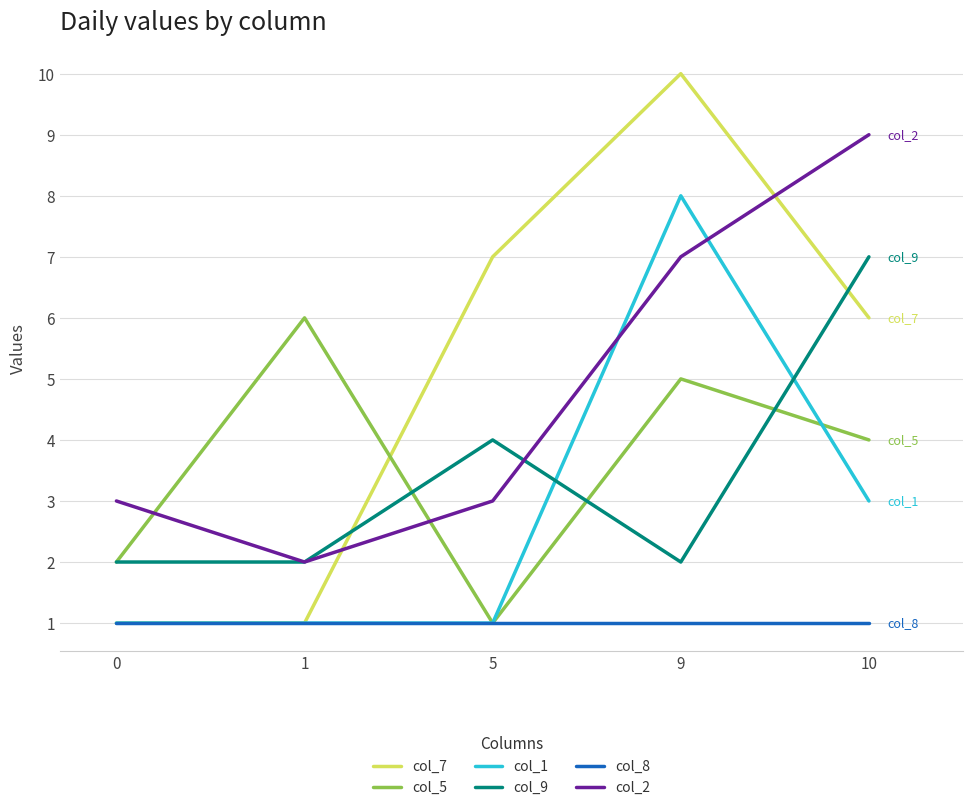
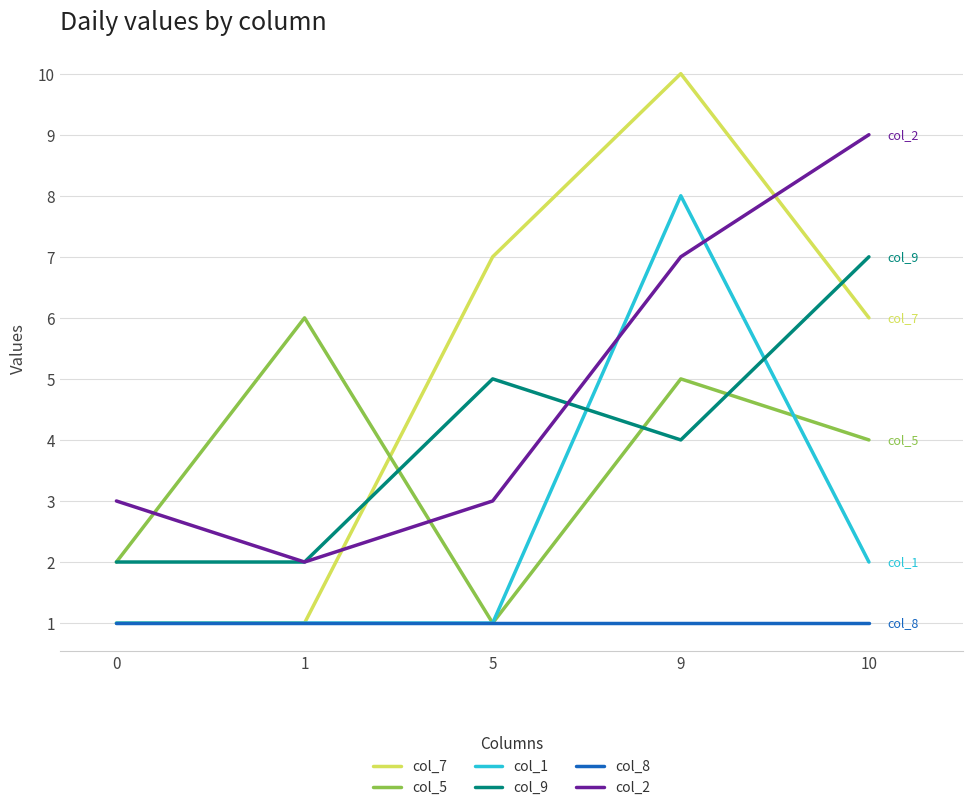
col_9, 5: 4 -> 5
col_9, 9: 2 -> 4
col_1, 10: 3 -> 2
